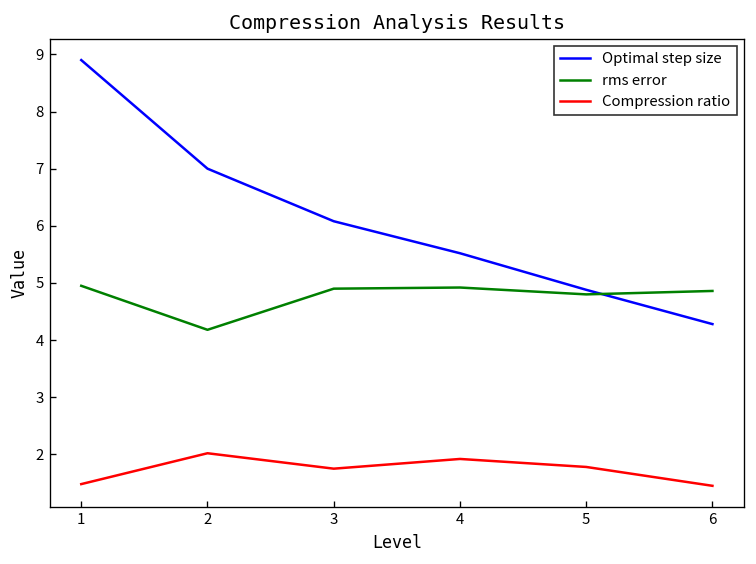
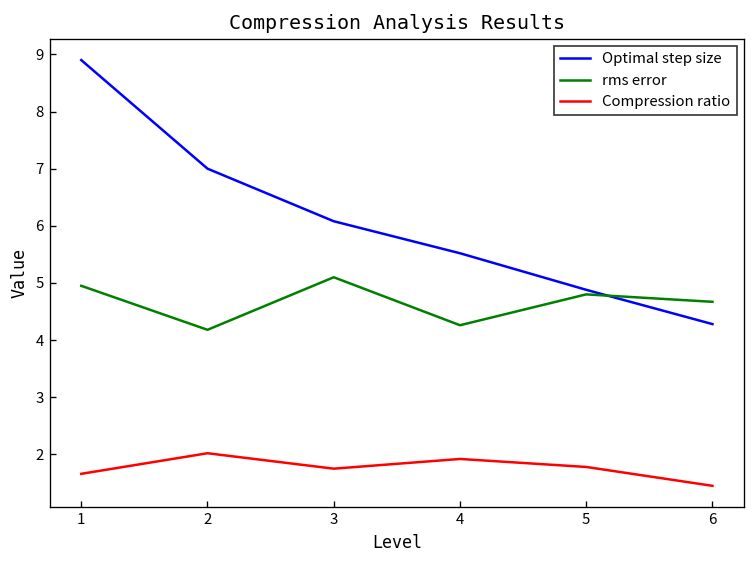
Compression ratio, 1: 1.5 -> 1.7
rms error, 3: 4.9 -> 5.1
rms error, 4: 4.9 -> 4.3
rms error, 6: 4.9 -> 4.7
